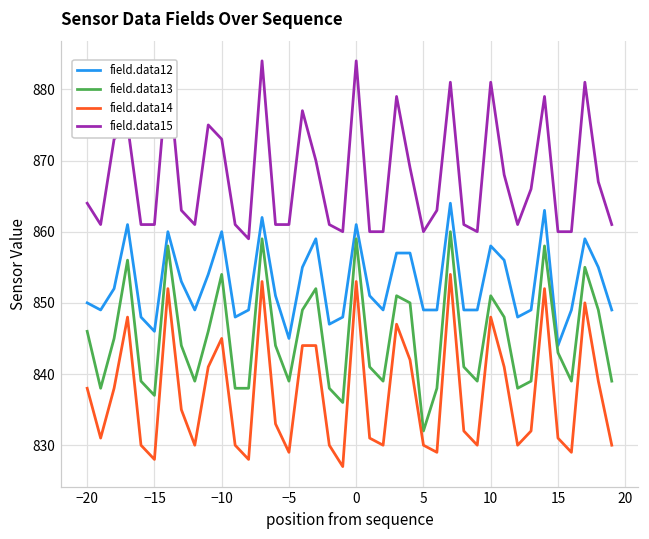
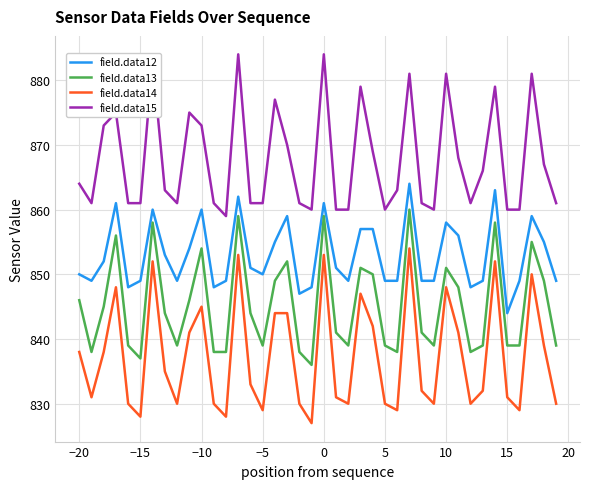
field.data12, −15: 846 -> 849
field.data12, −5: 845 -> 850
field.data13, 5: 832 -> 839
field.data13, 15: 843 -> 839
